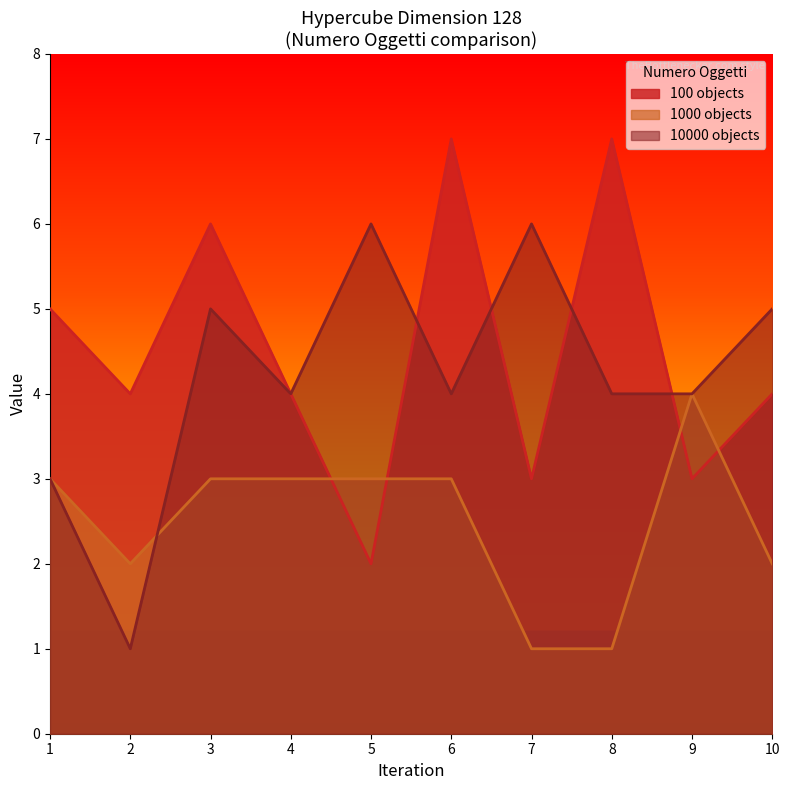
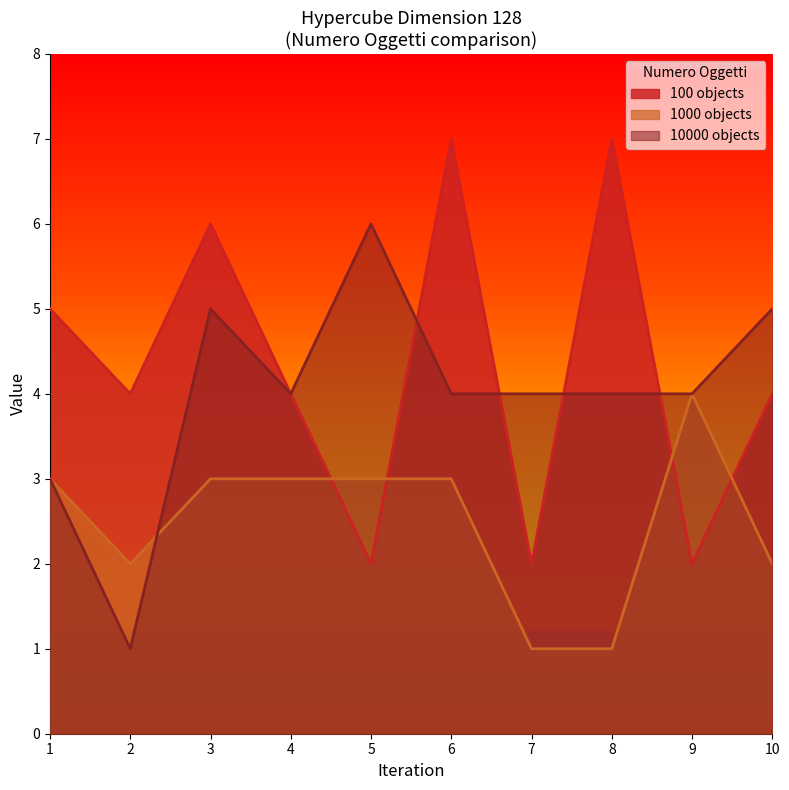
100 objects, 7: 3 -> 2
10000 objects, 7: 6 -> 4
100 objects, 9: 3 -> 2
